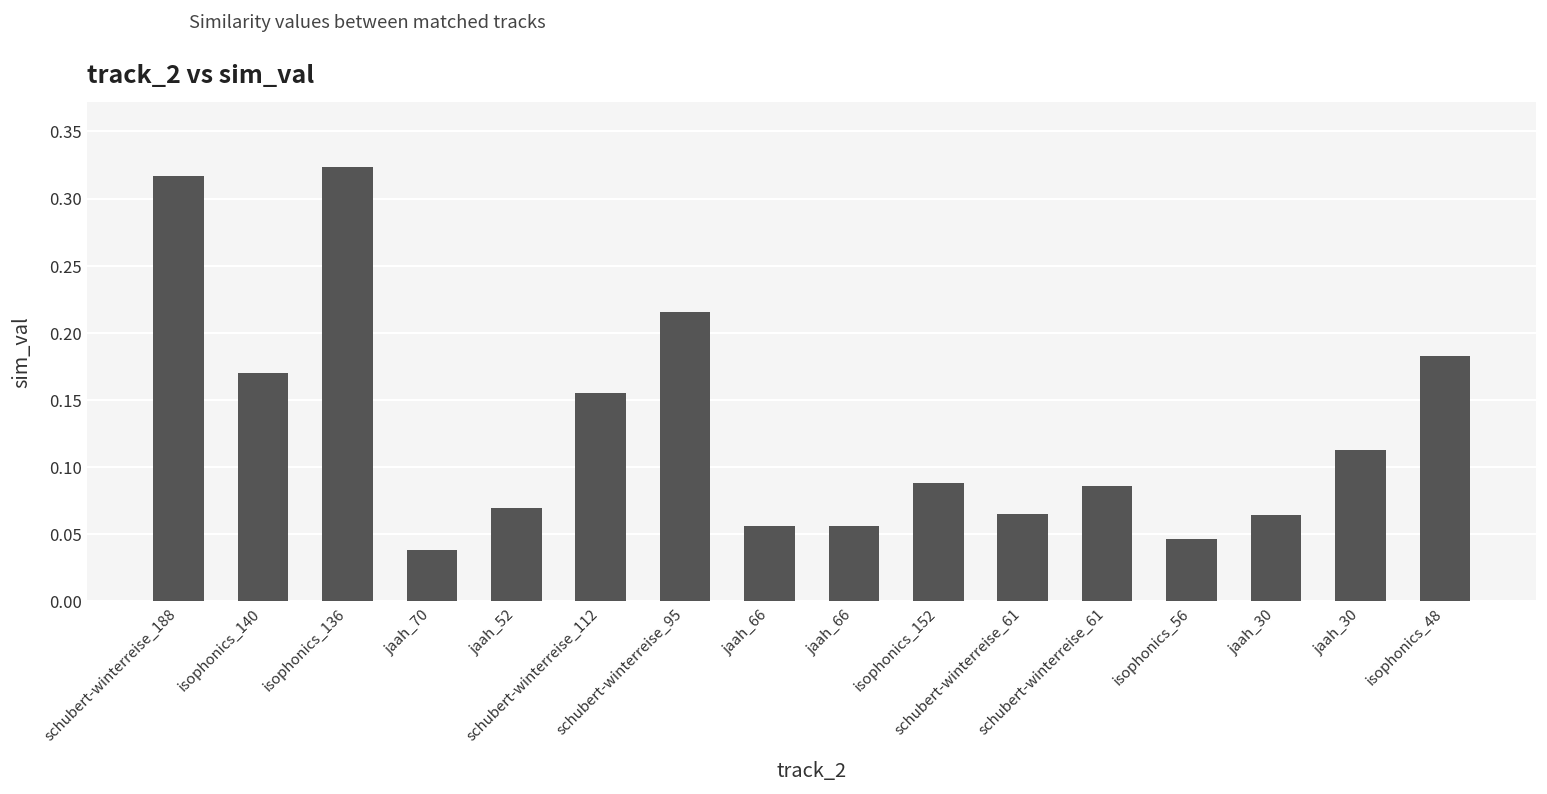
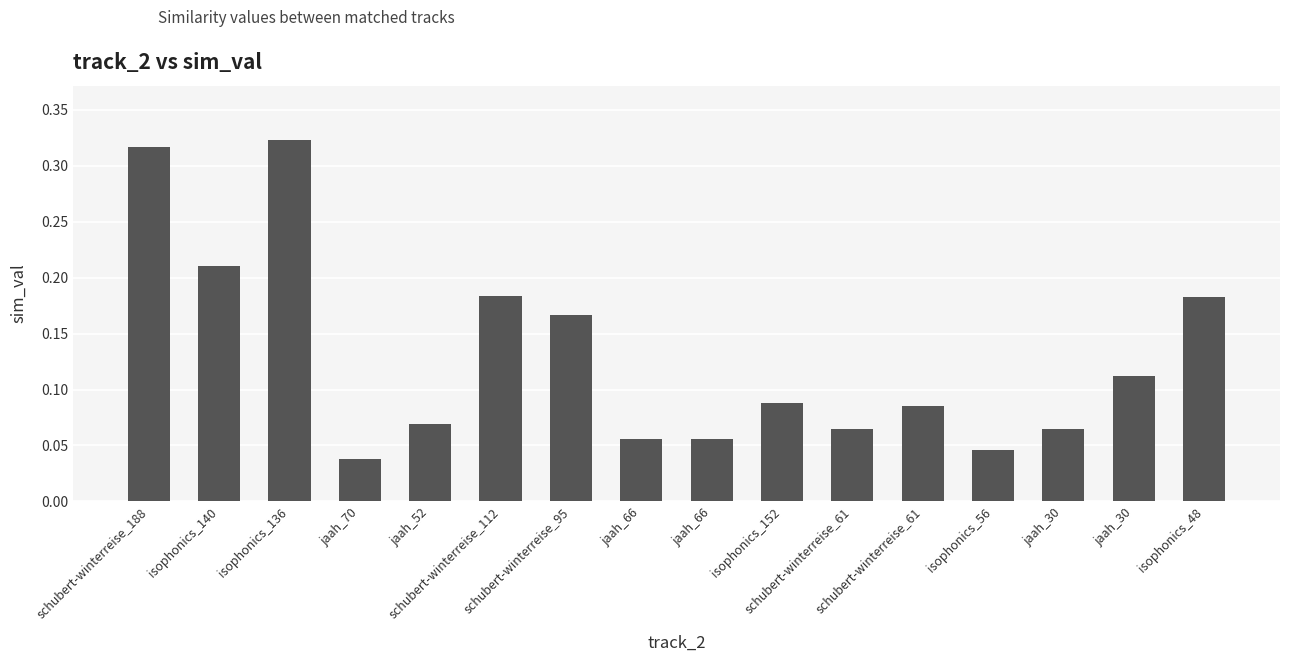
isophonics_140: 0.170 -> 0.210
schubert-winterreise_112: 0.155 -> 0.183
schubert-winterreise_95: 0.215 -> 0.167
